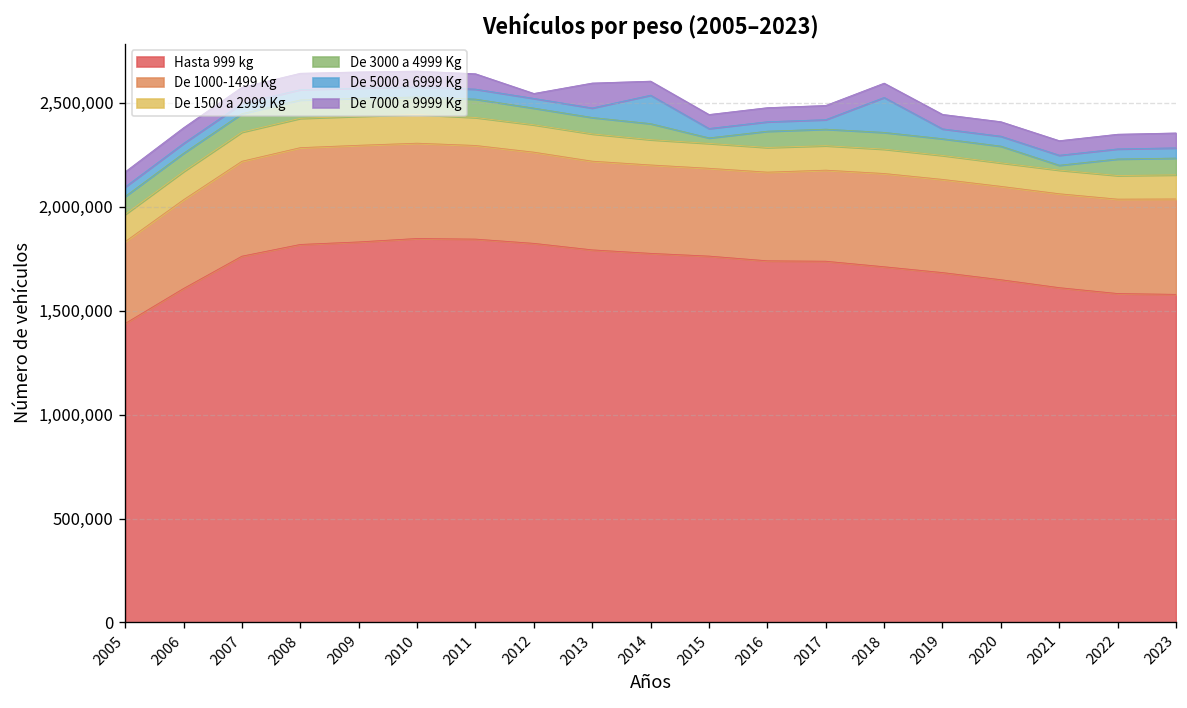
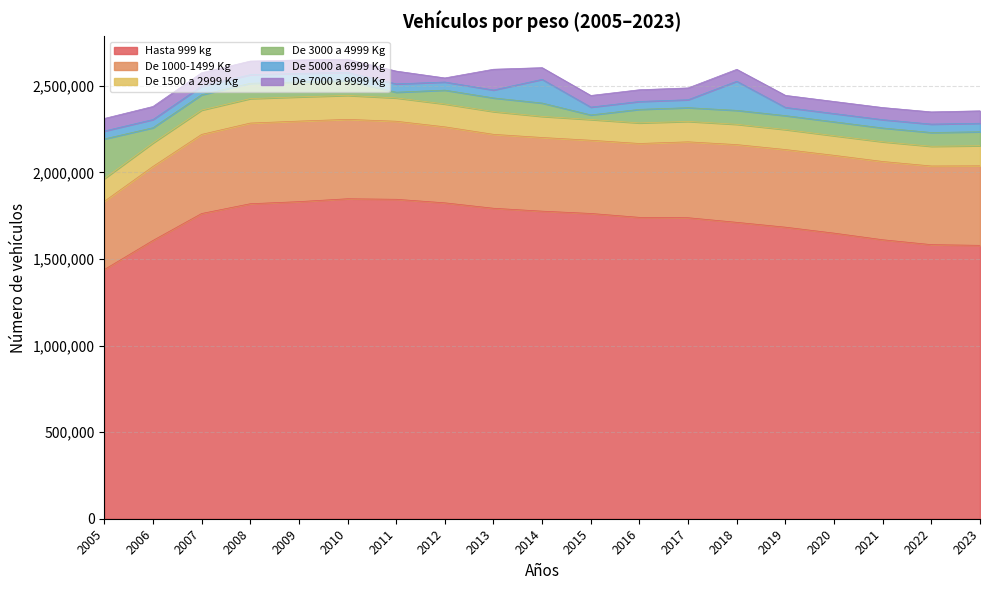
De 3000 a 4999 Kg, 2005: 90,000 -> 230,000
De 3000 a 4999 Kg, 2011: 90,000 -> 30,000
De 3000 a 4999 Kg, 2021: 20,000 -> 80,000
